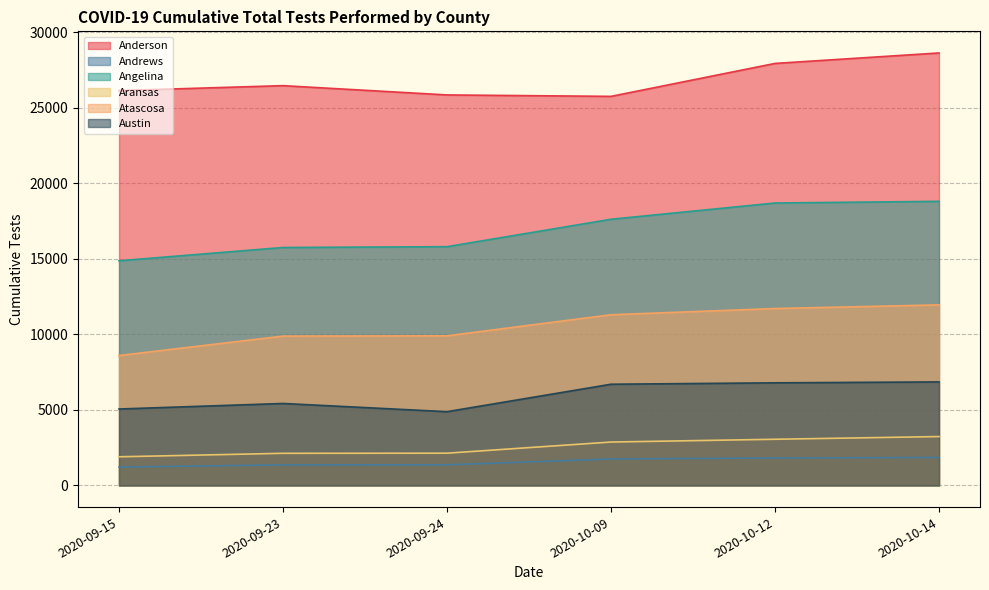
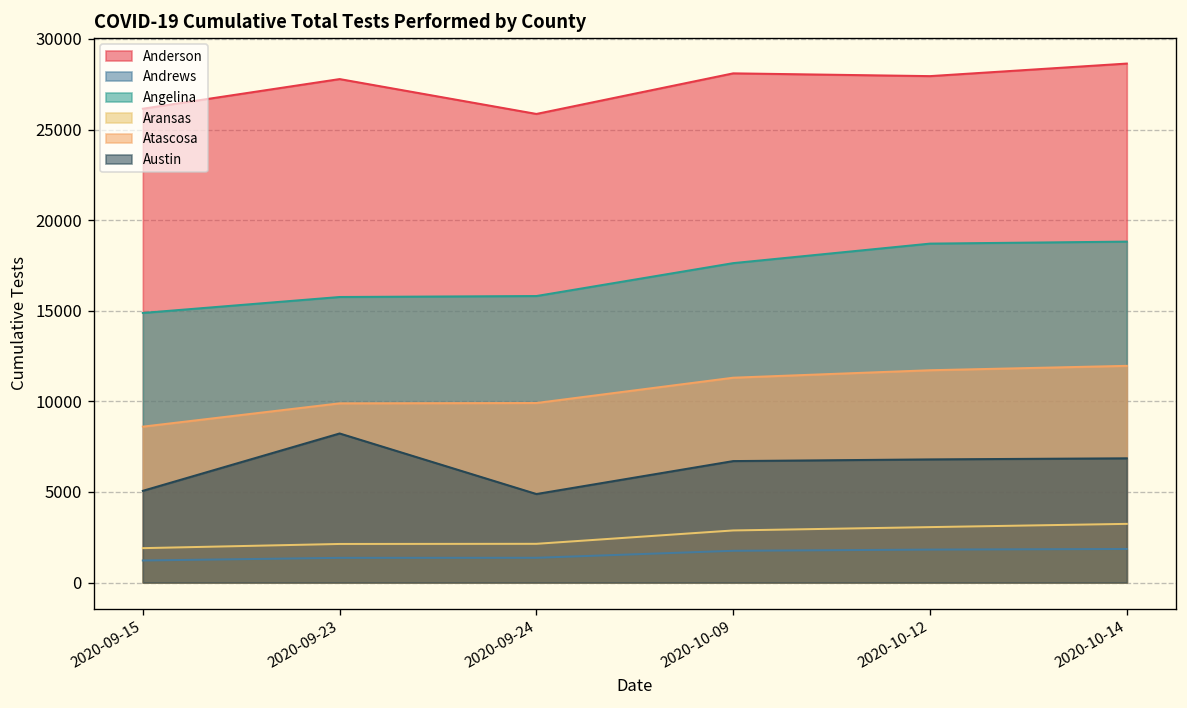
Anderson, 2020-09-23: 26500 -> 27800
Austin, 2020-09-23: 5400 -> 8200
Anderson, 2020-10-09: 25800 -> 28100
